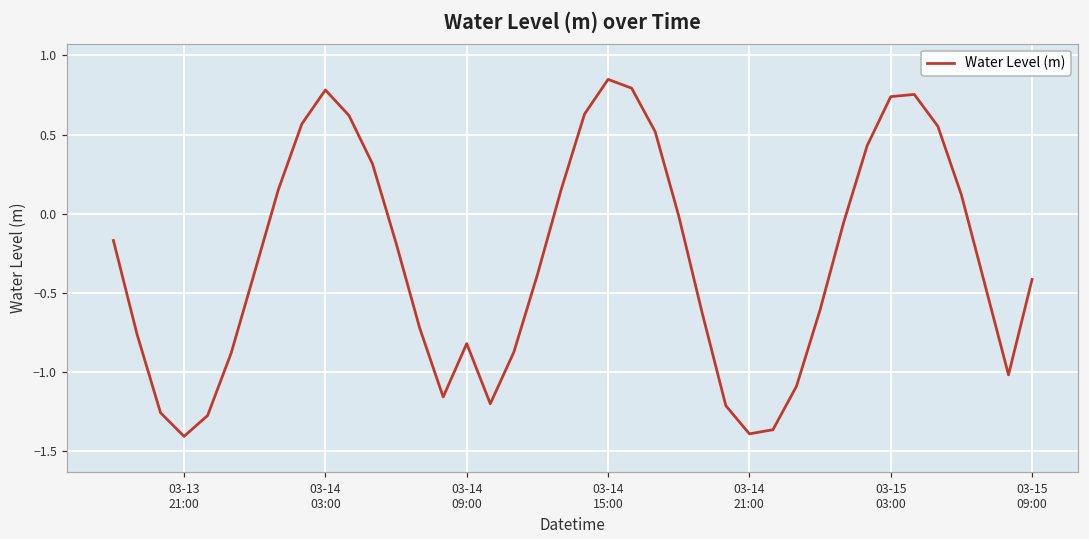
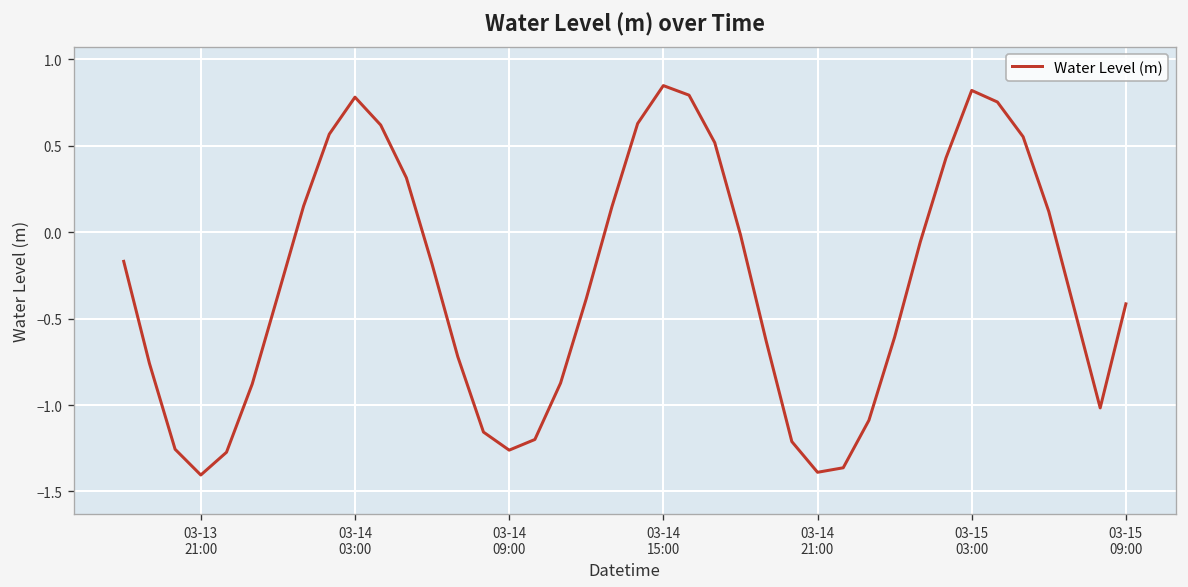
03-14 09:00: -0.82 -> -1.26
03-15 03:00: 0.74 -> 0.82
